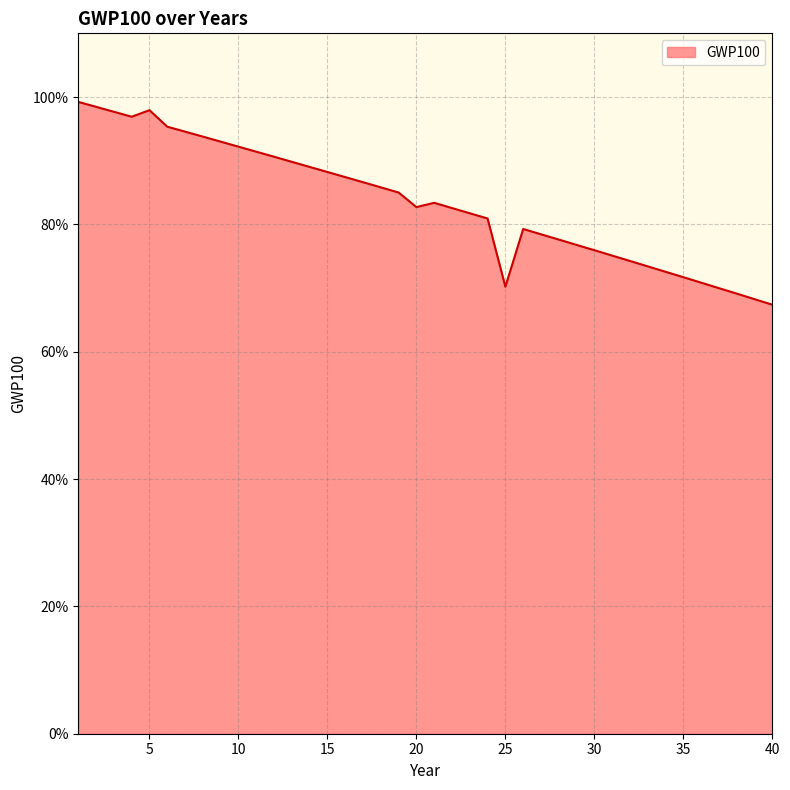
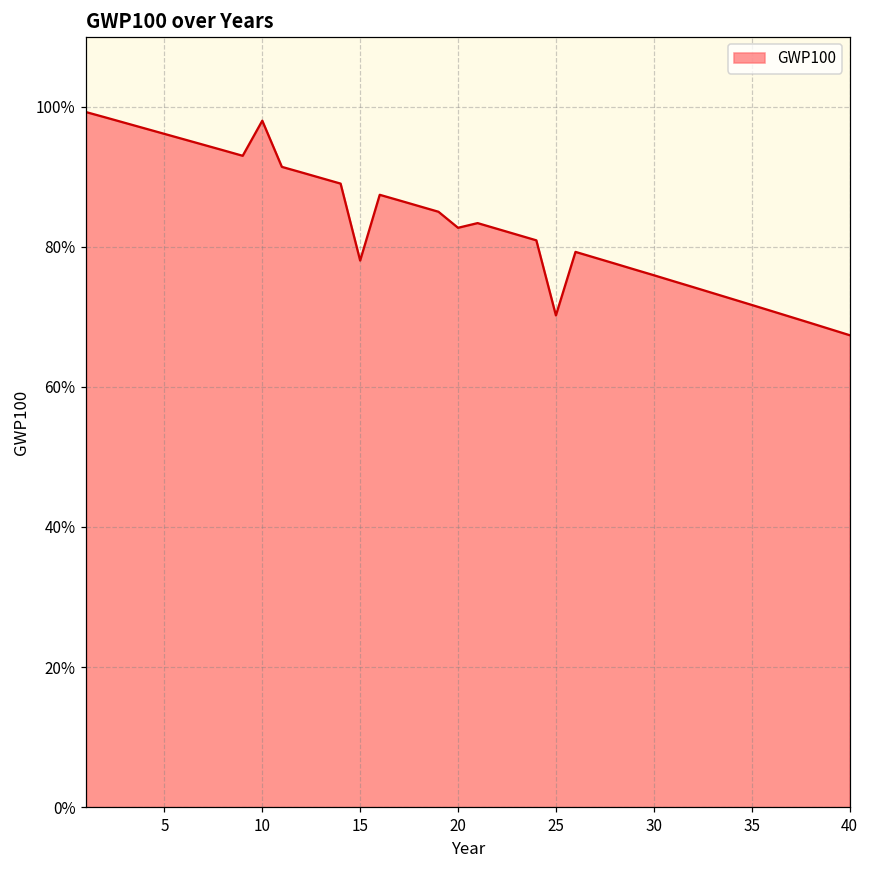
5: 98% -> 96%
10: 92% -> 98%
15: 88% -> 78%
